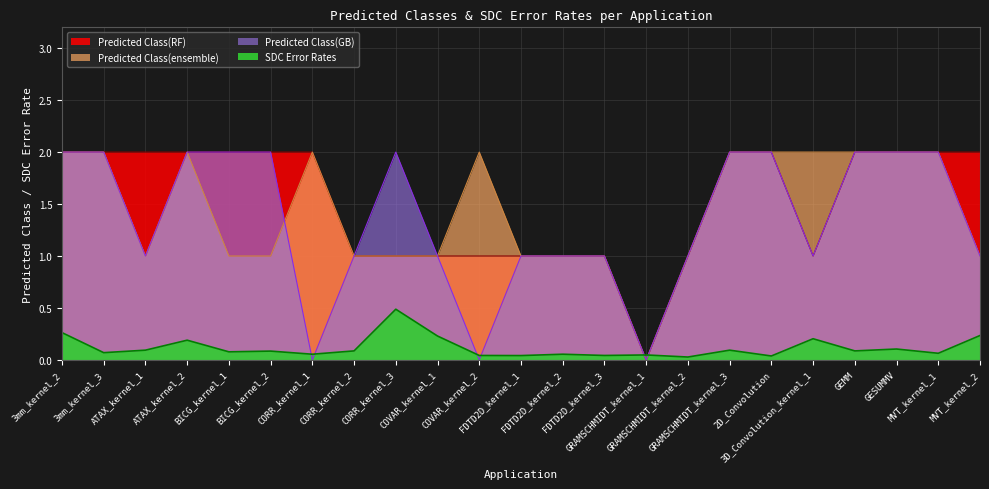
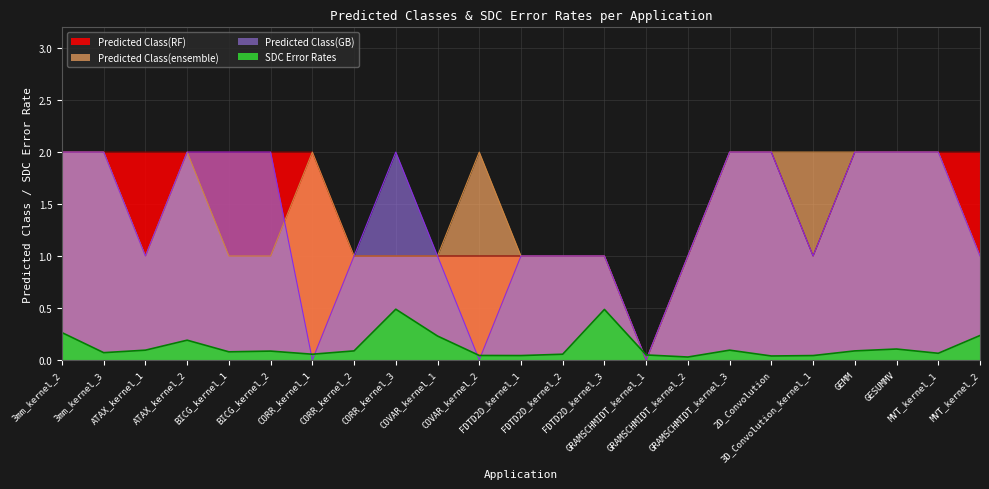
SDC Error Rates, FDTD2D_kernel_3: 0.04 -> 0.49
SDC Error Rates, 3D_Convolution_kernel_1: 0.20 -> 0.04
